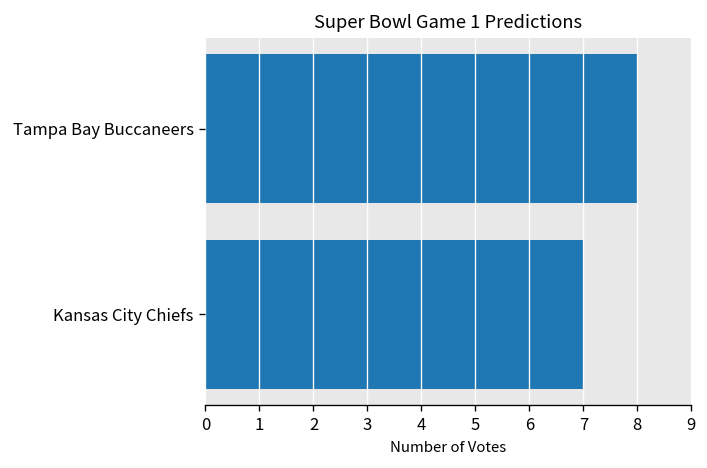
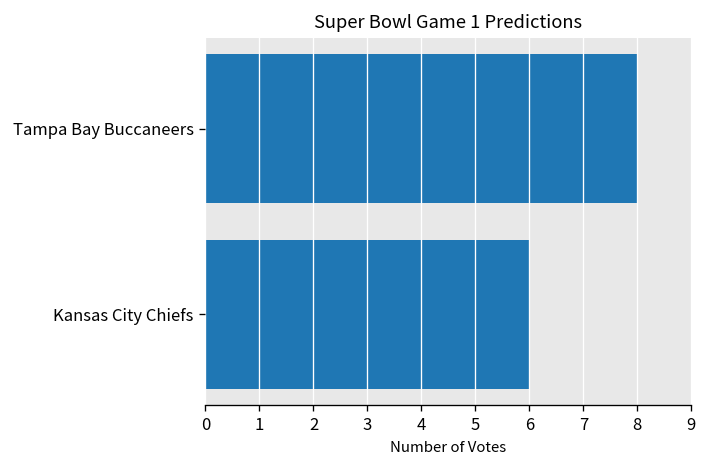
Kansas City Chiefs: 7 -> 6
